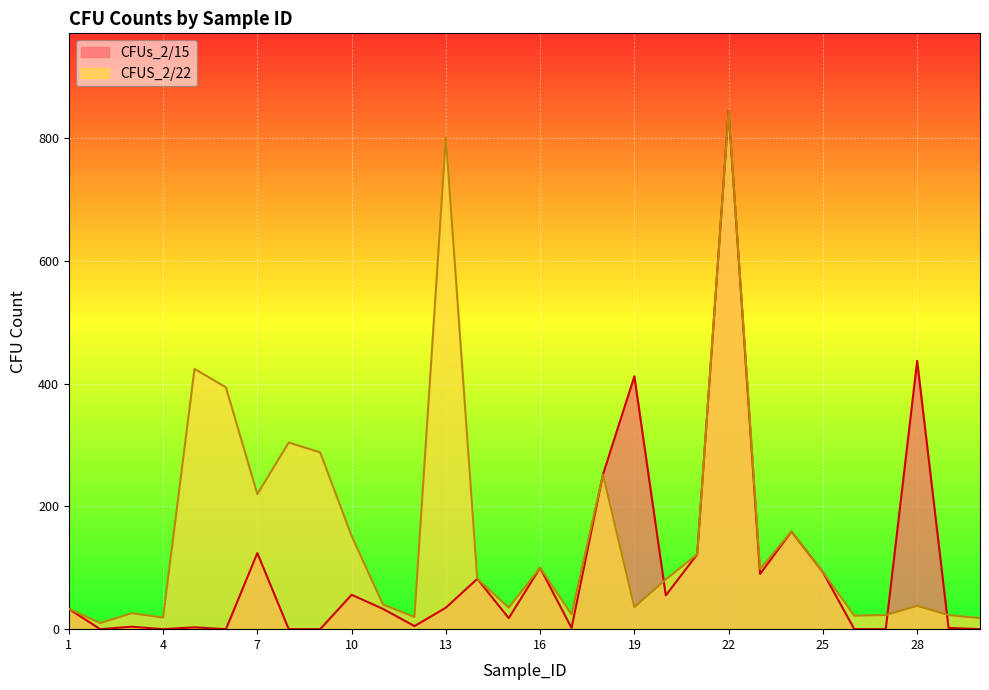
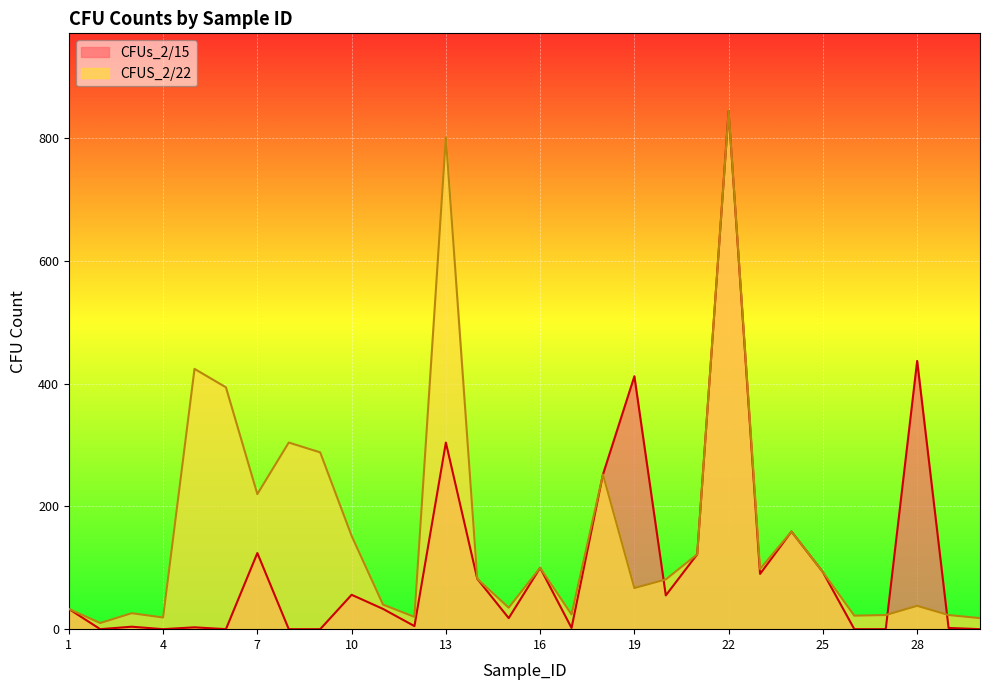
CFUs_2/15, 13: 40 -> 300
CFUS_2/22, 19: 40 -> 70
